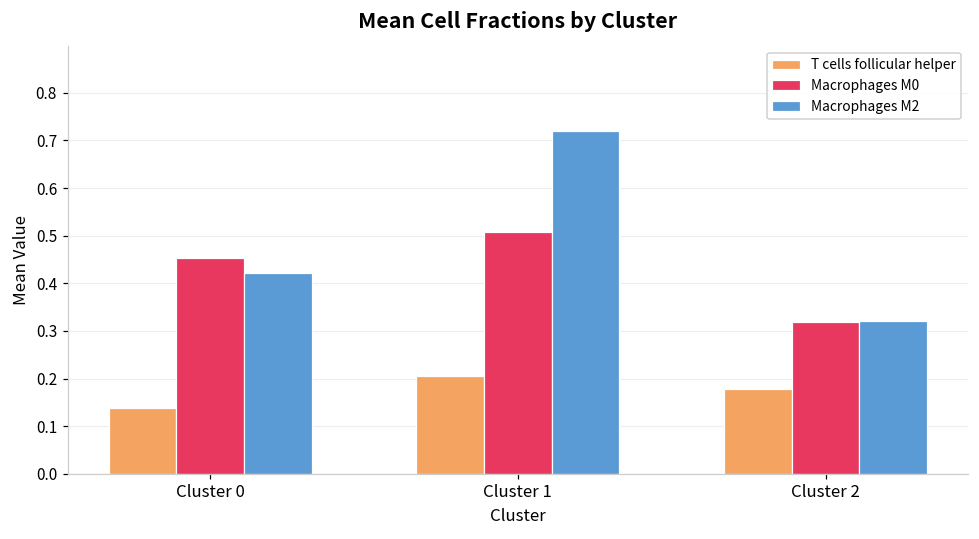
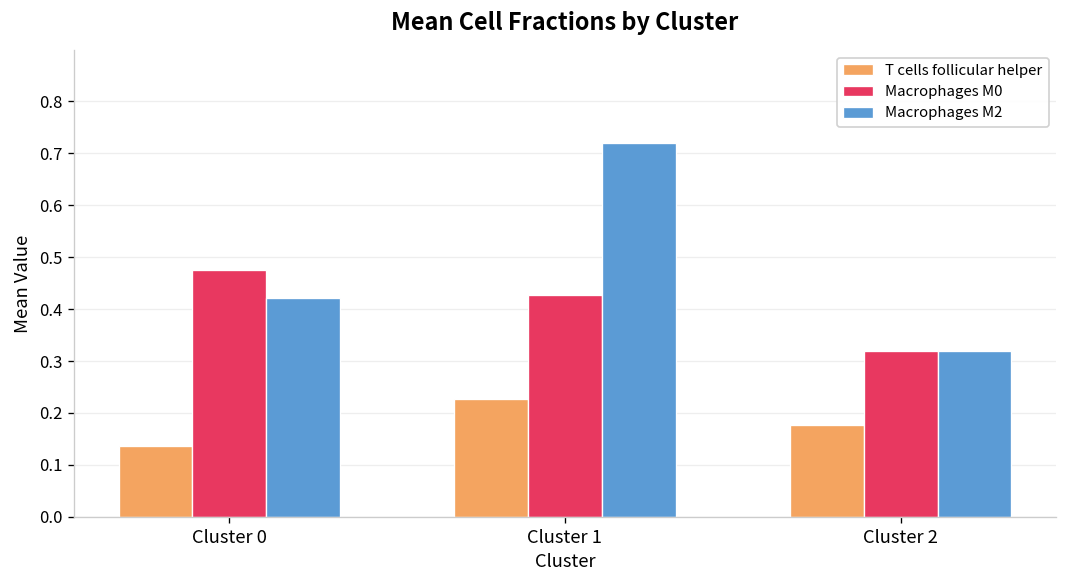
Macrophages M0, Cluster 0: 0.45 -> 0.48
T cells follicular helper, Cluster 1: 0.20 -> 0.23
Macrophages M0, Cluster 1: 0.51 -> 0.43
